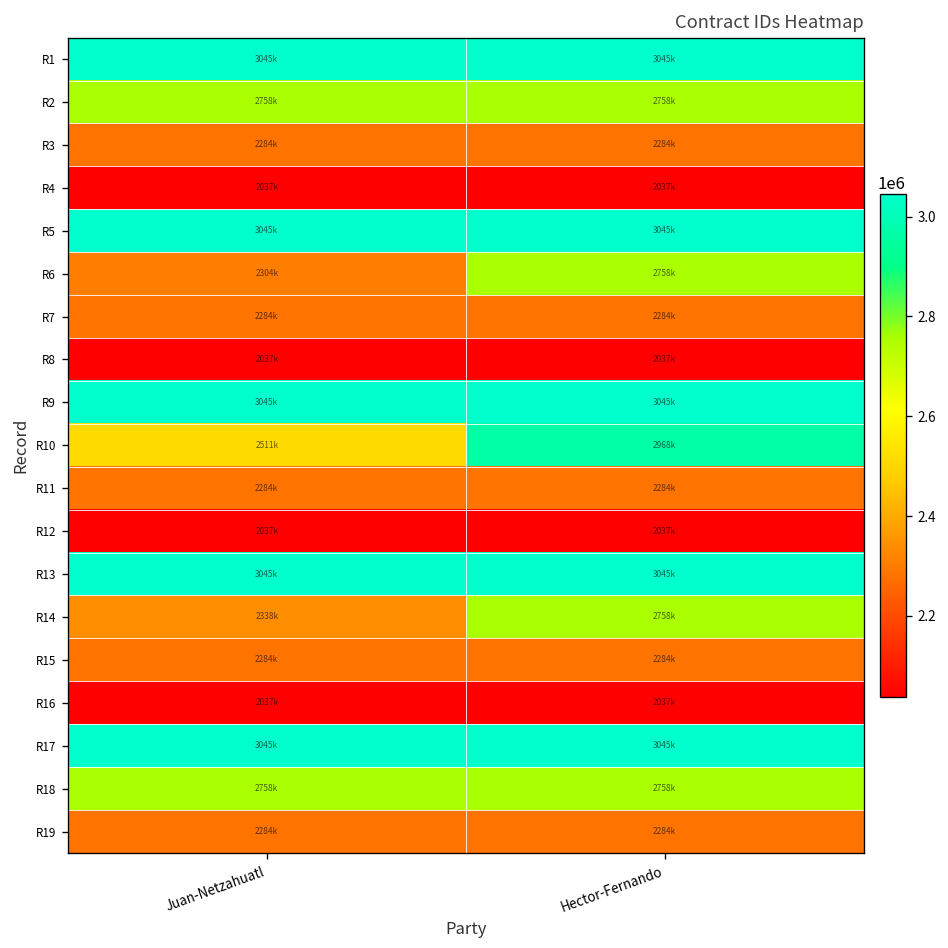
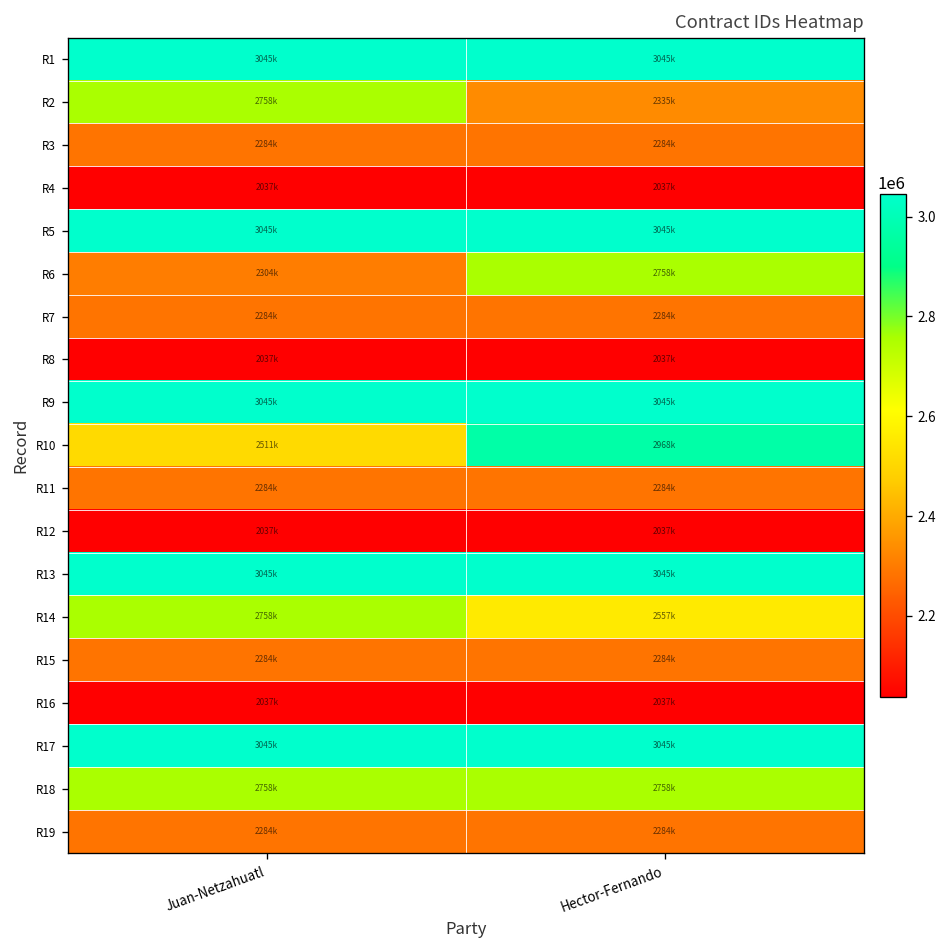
R2, Hector-Fernando: 2758k -> 2335k
R14, Juan-Netzahuatl: 2338k -> 2758k
R14, Hector-Fernando: 2758k -> 2557k
